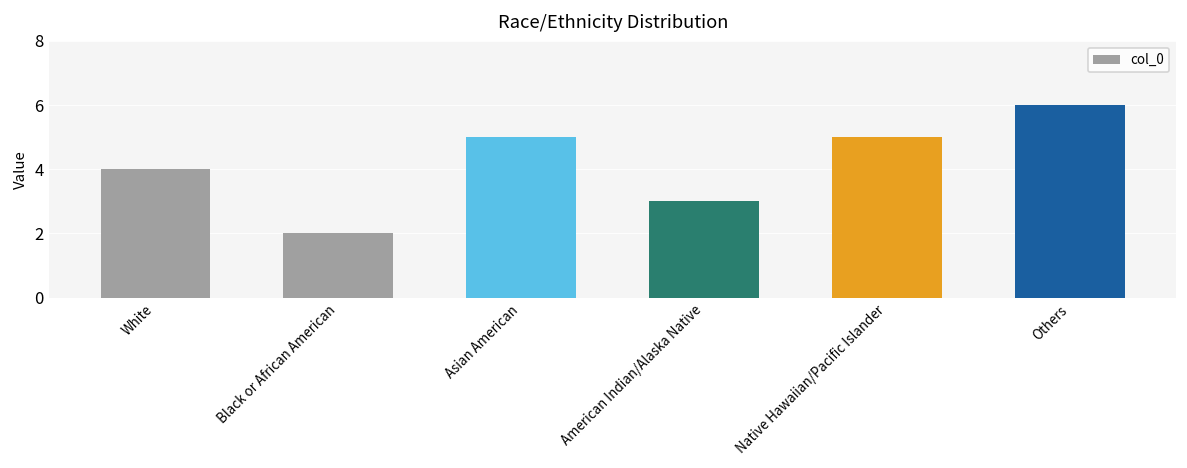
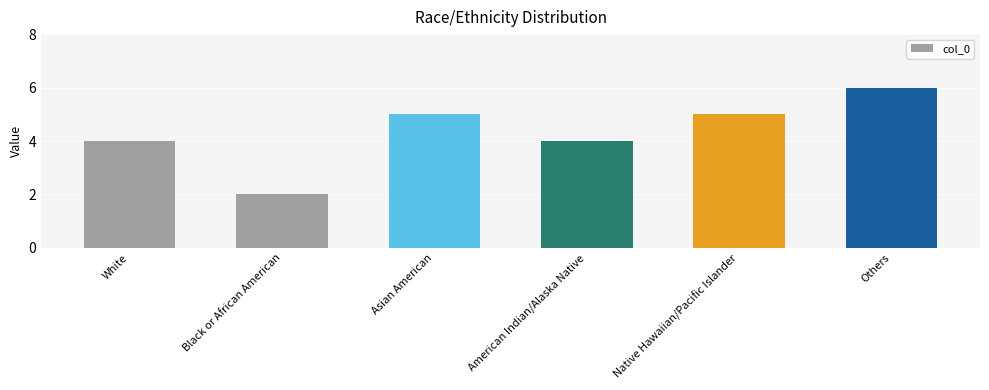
American Indian/Alaska Native: 3 -> 4
